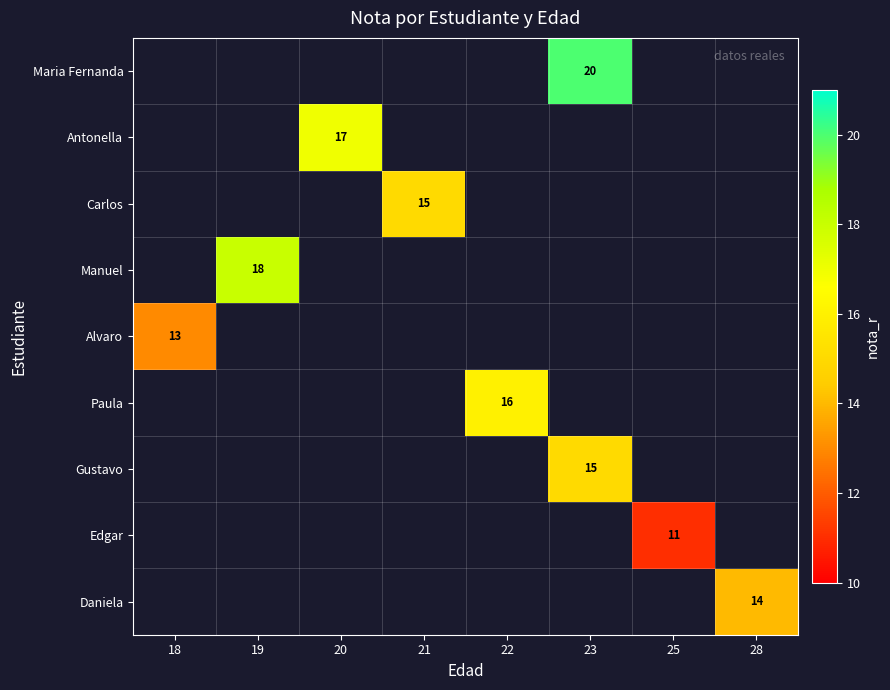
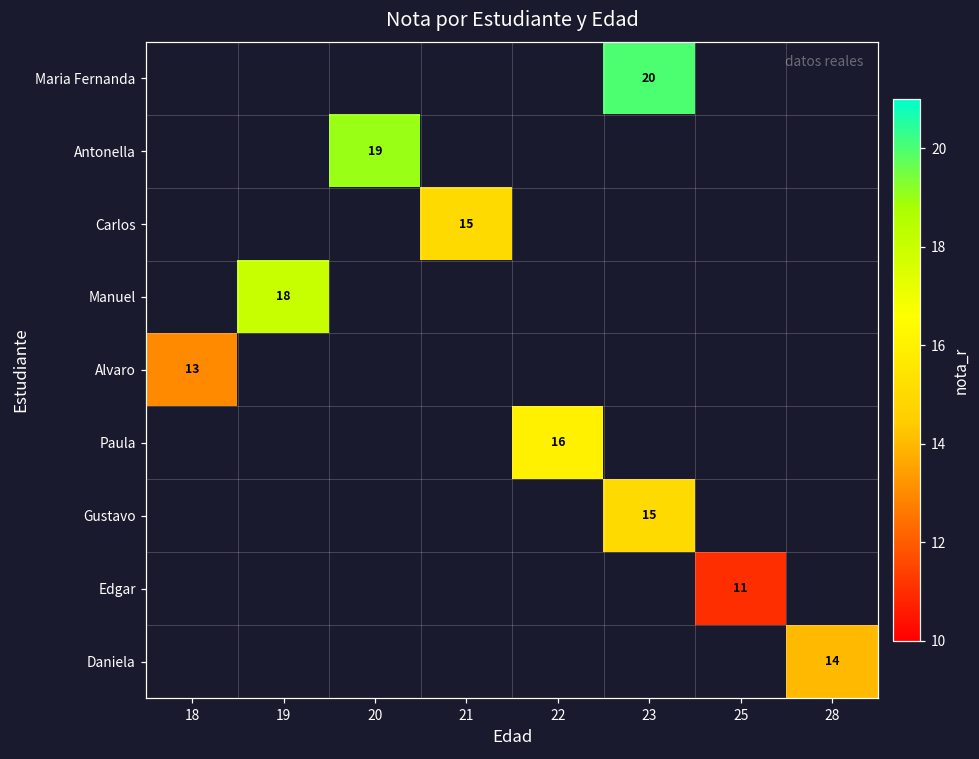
Antonella, 20: 17 -> 19
